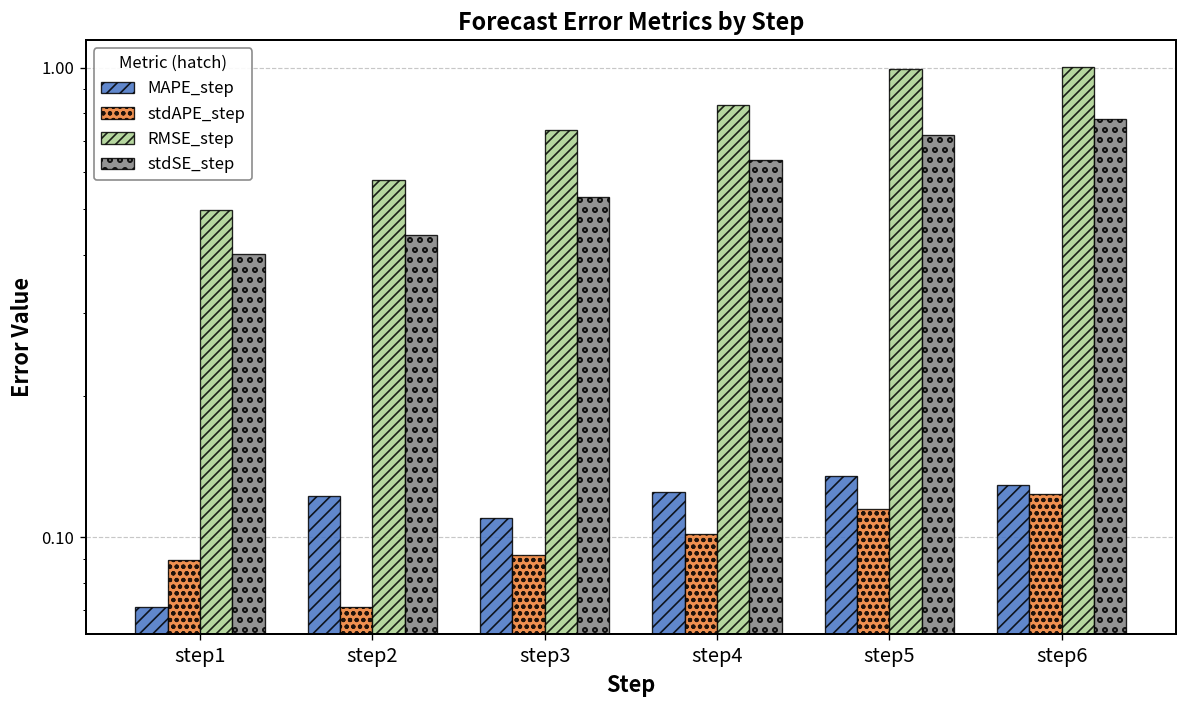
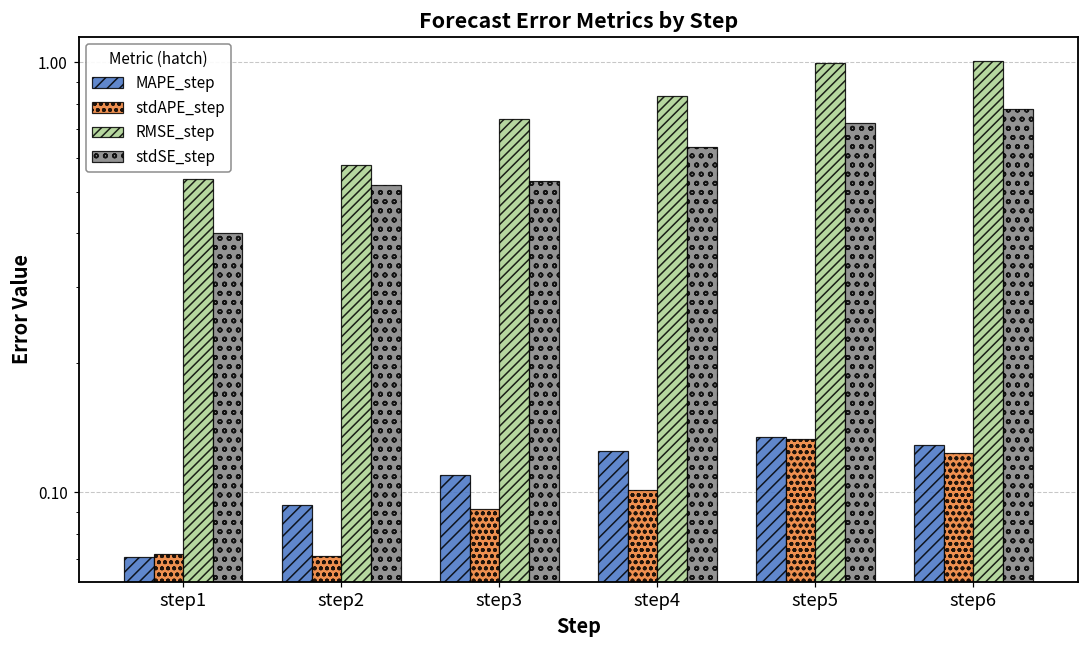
stdAPE_step, step1: 0.089 -> 0.072
RMSE_step, step1: 0.50 -> 0.54
MAPE_step, step2: 0.123 -> 0.093
stdSE_step, step2: 0.44 -> 0.52
stdAPE_step, step5: 0.115 -> 0.133
